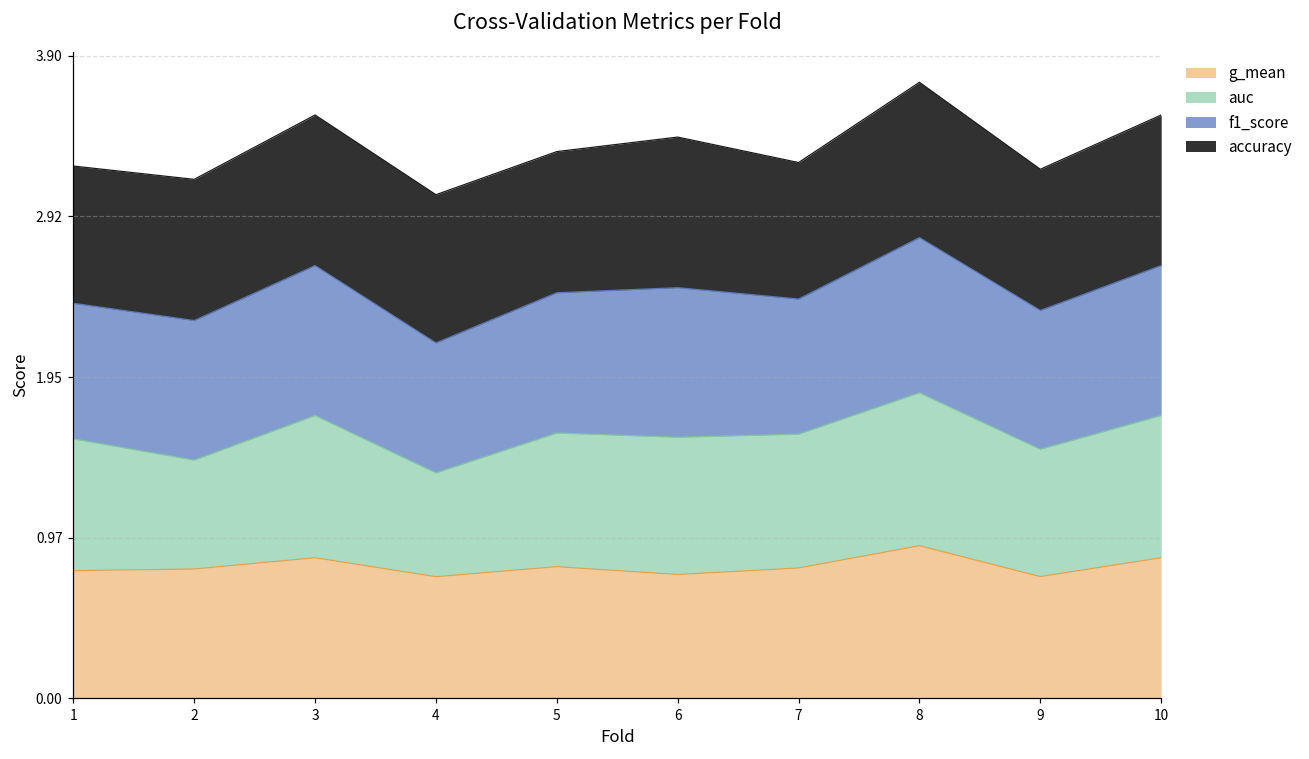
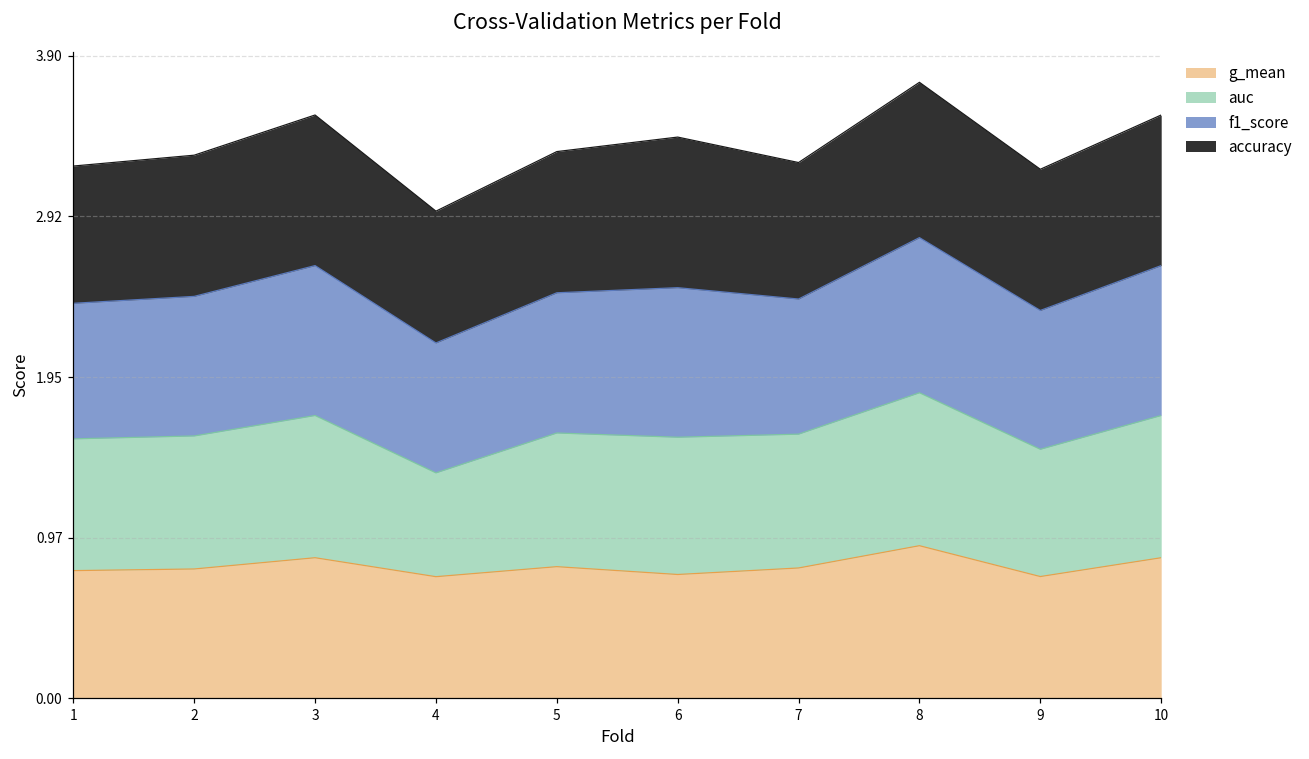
auc, 2: 0.66 -> 0.81
accuracy, 4: 0.9 -> 0.8
